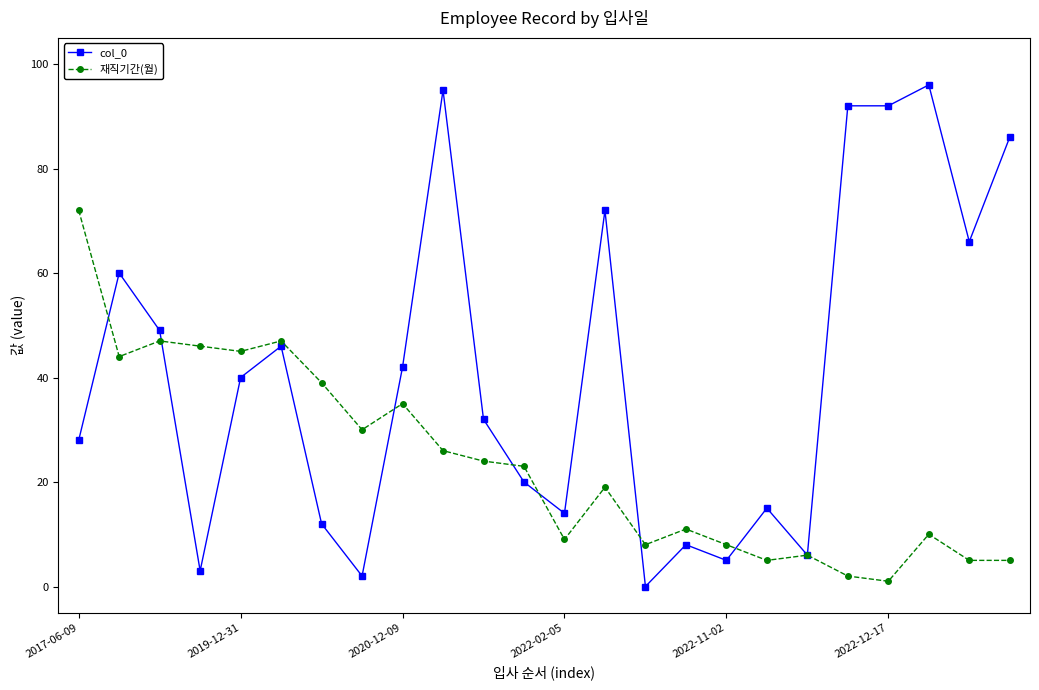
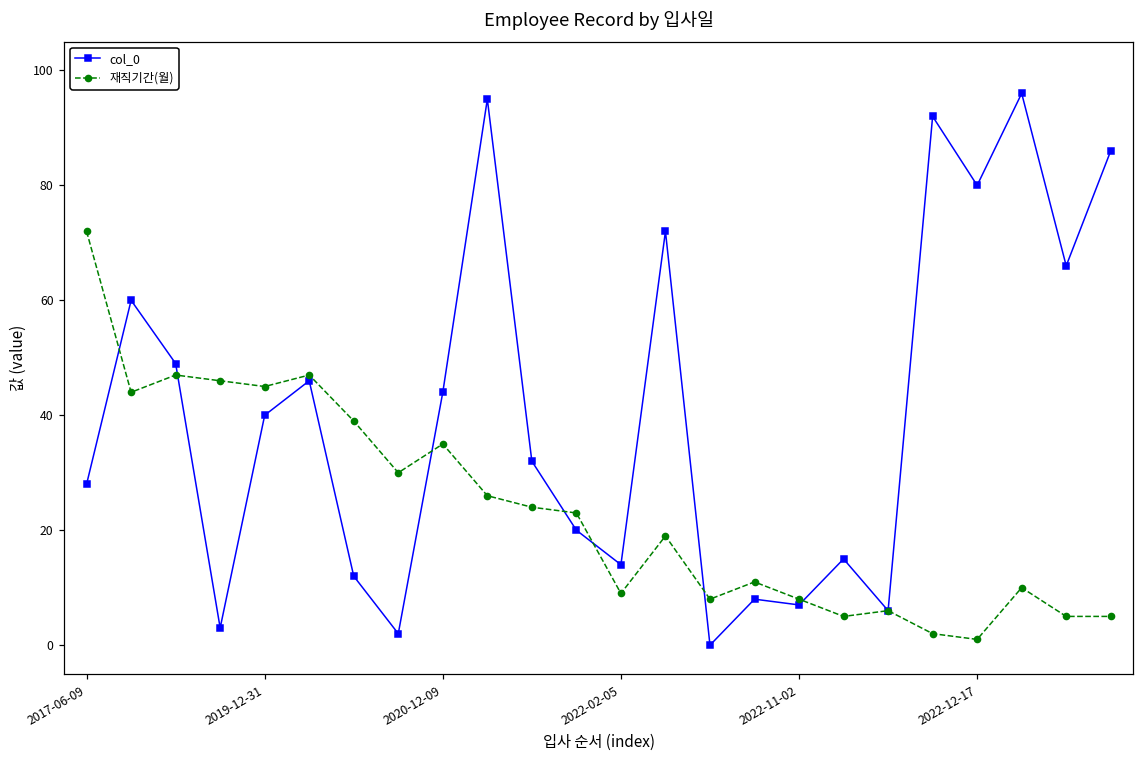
col_0, 2020-12-09: 42 -> 44
col_0, 2022-11-02: 5 -> 7
col_0, 2022-12-17: 92 -> 80
